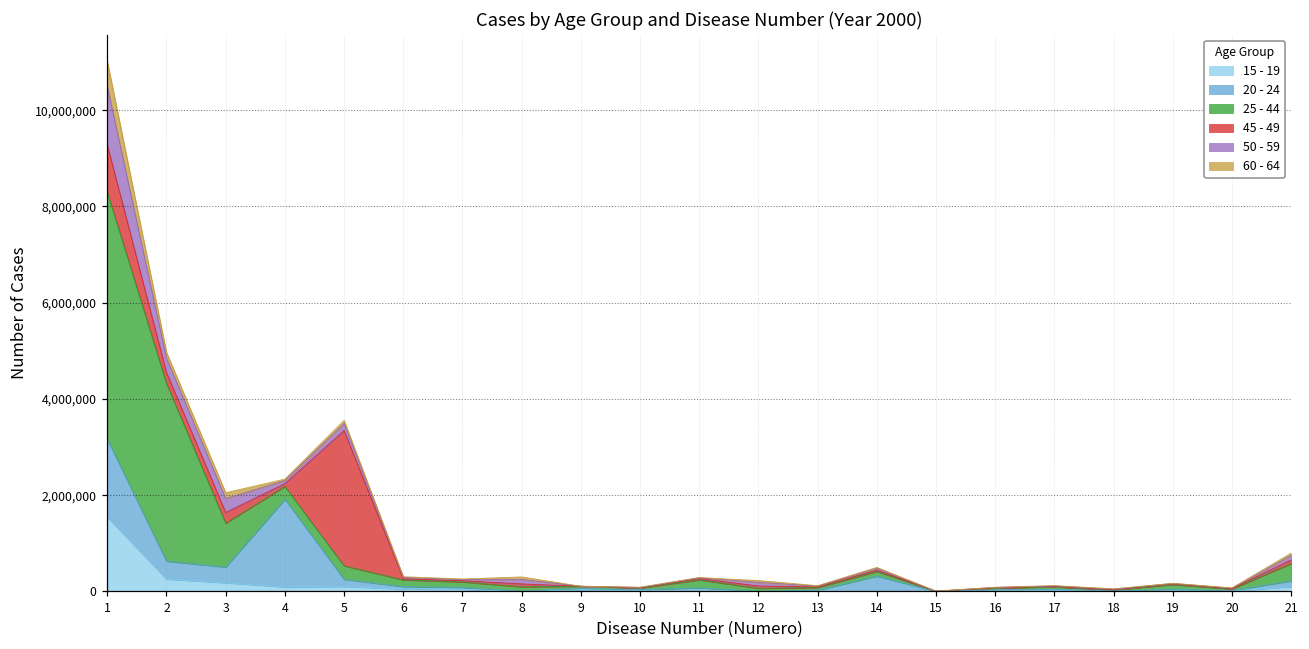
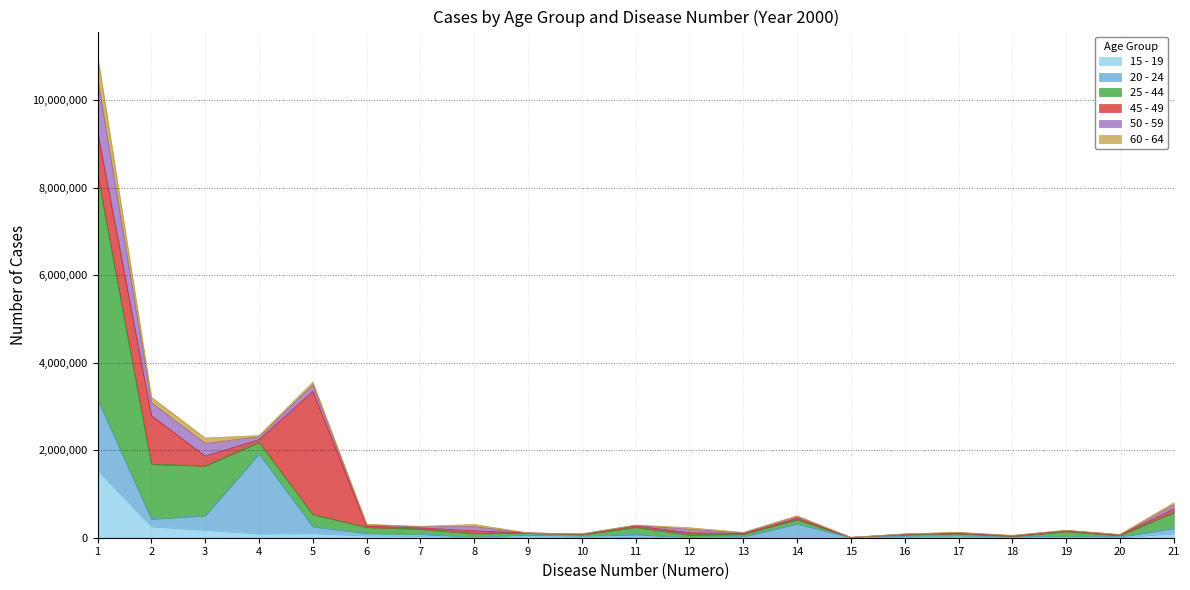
20 - 24, 2: 400,000 -> 200,000
25 - 44, 2: 3,700,000 -> 1,300,000
45 - 49, 2: 200,000 -> 1,100,000
25 - 44, 3: 900,000 -> 1,100,000
